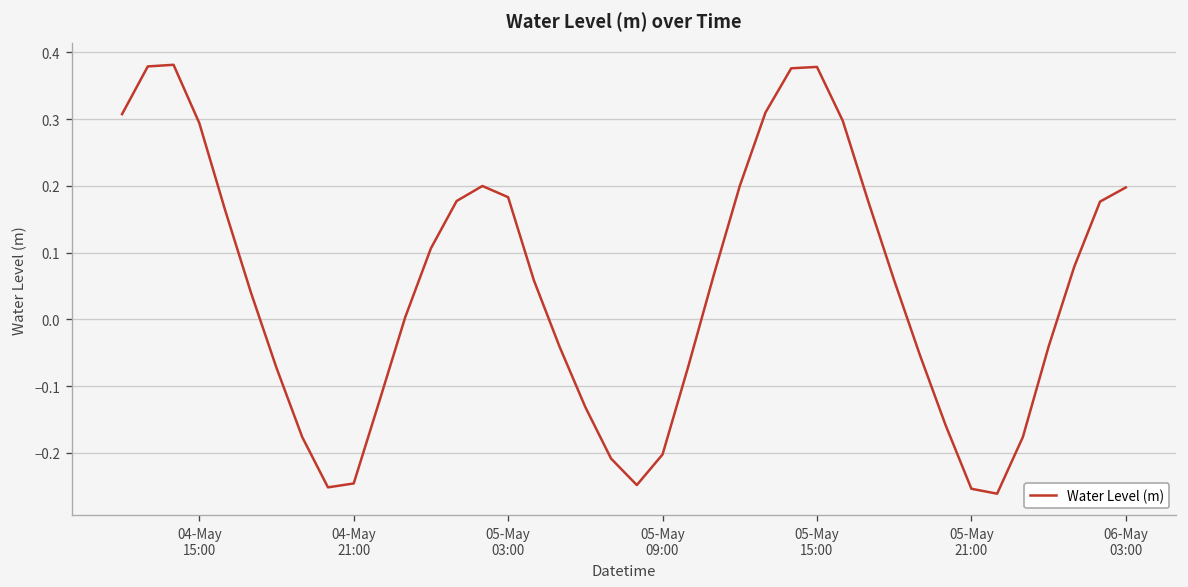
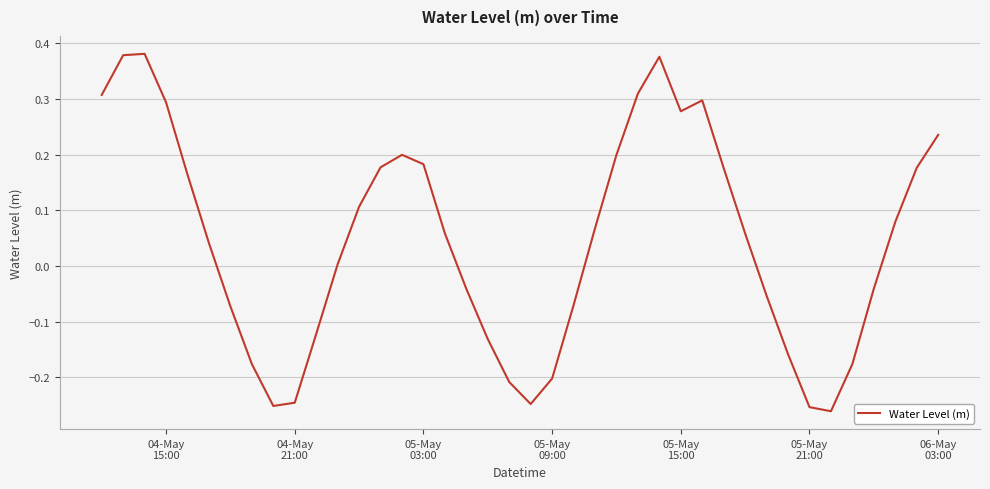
05-May 15:00: 0.38 -> 0.28
06-May 03:00: 0.20 -> 0.24
